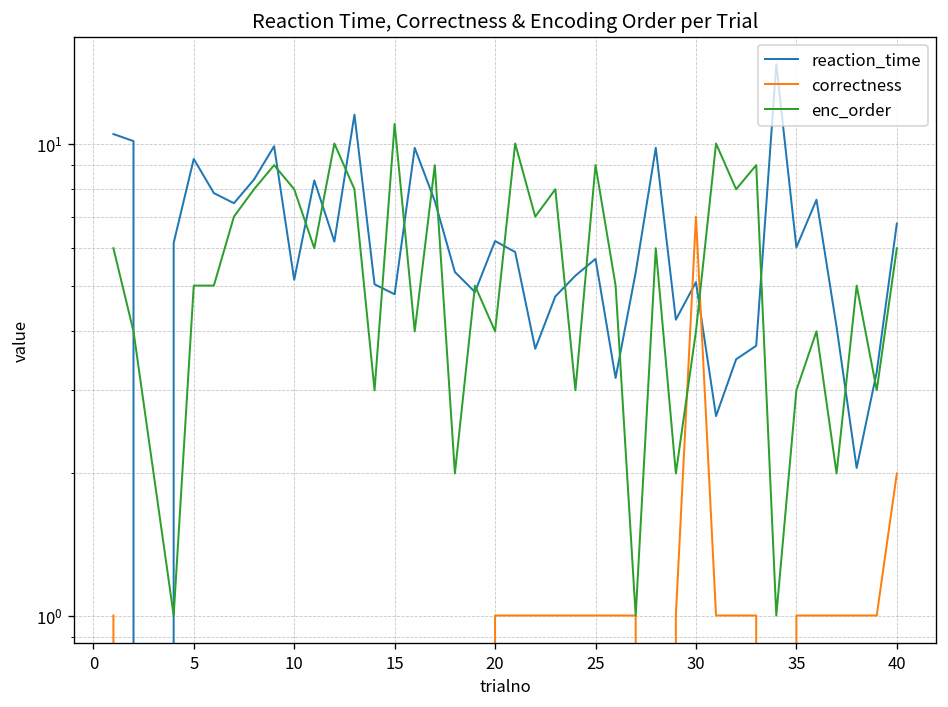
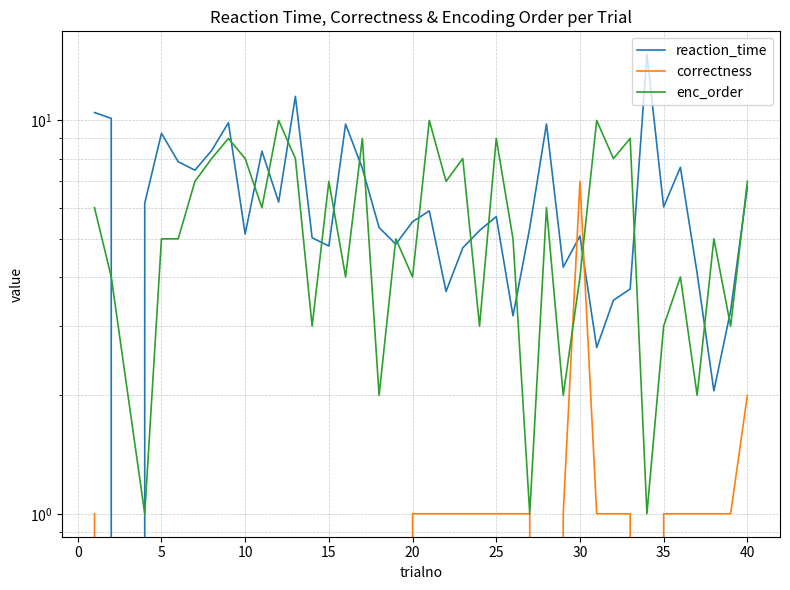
enc_order, 15: 11 -> 7
reaction_time, 20: 6.2 -> 5.5
enc_order, 40: 6 -> 7
